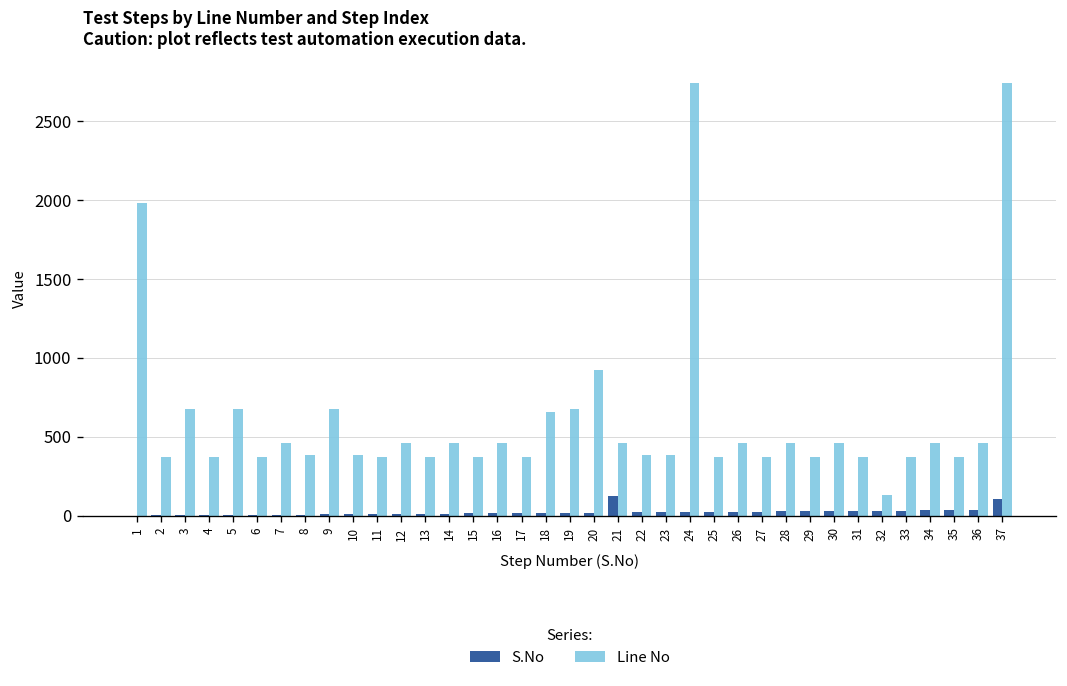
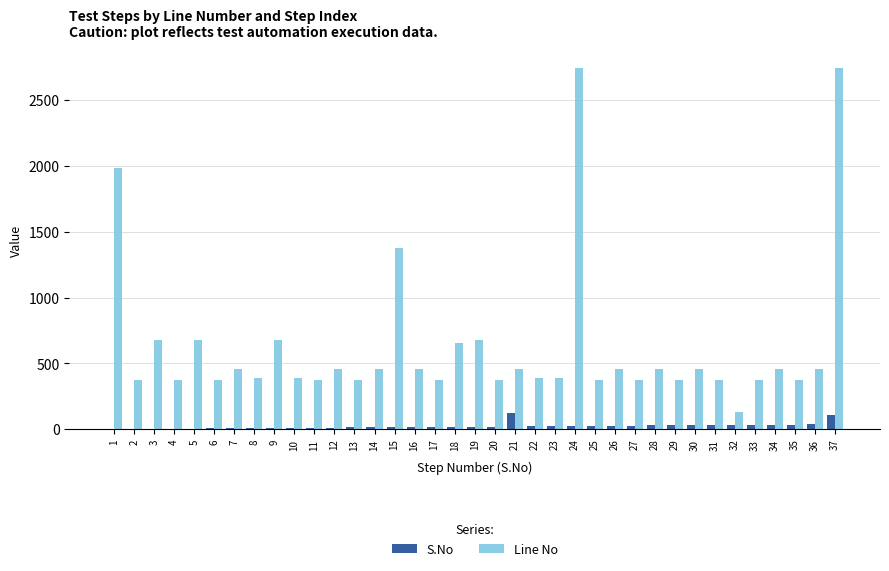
Line No, 15: 370 -> 1380
Line No, 20: 920 -> 370
